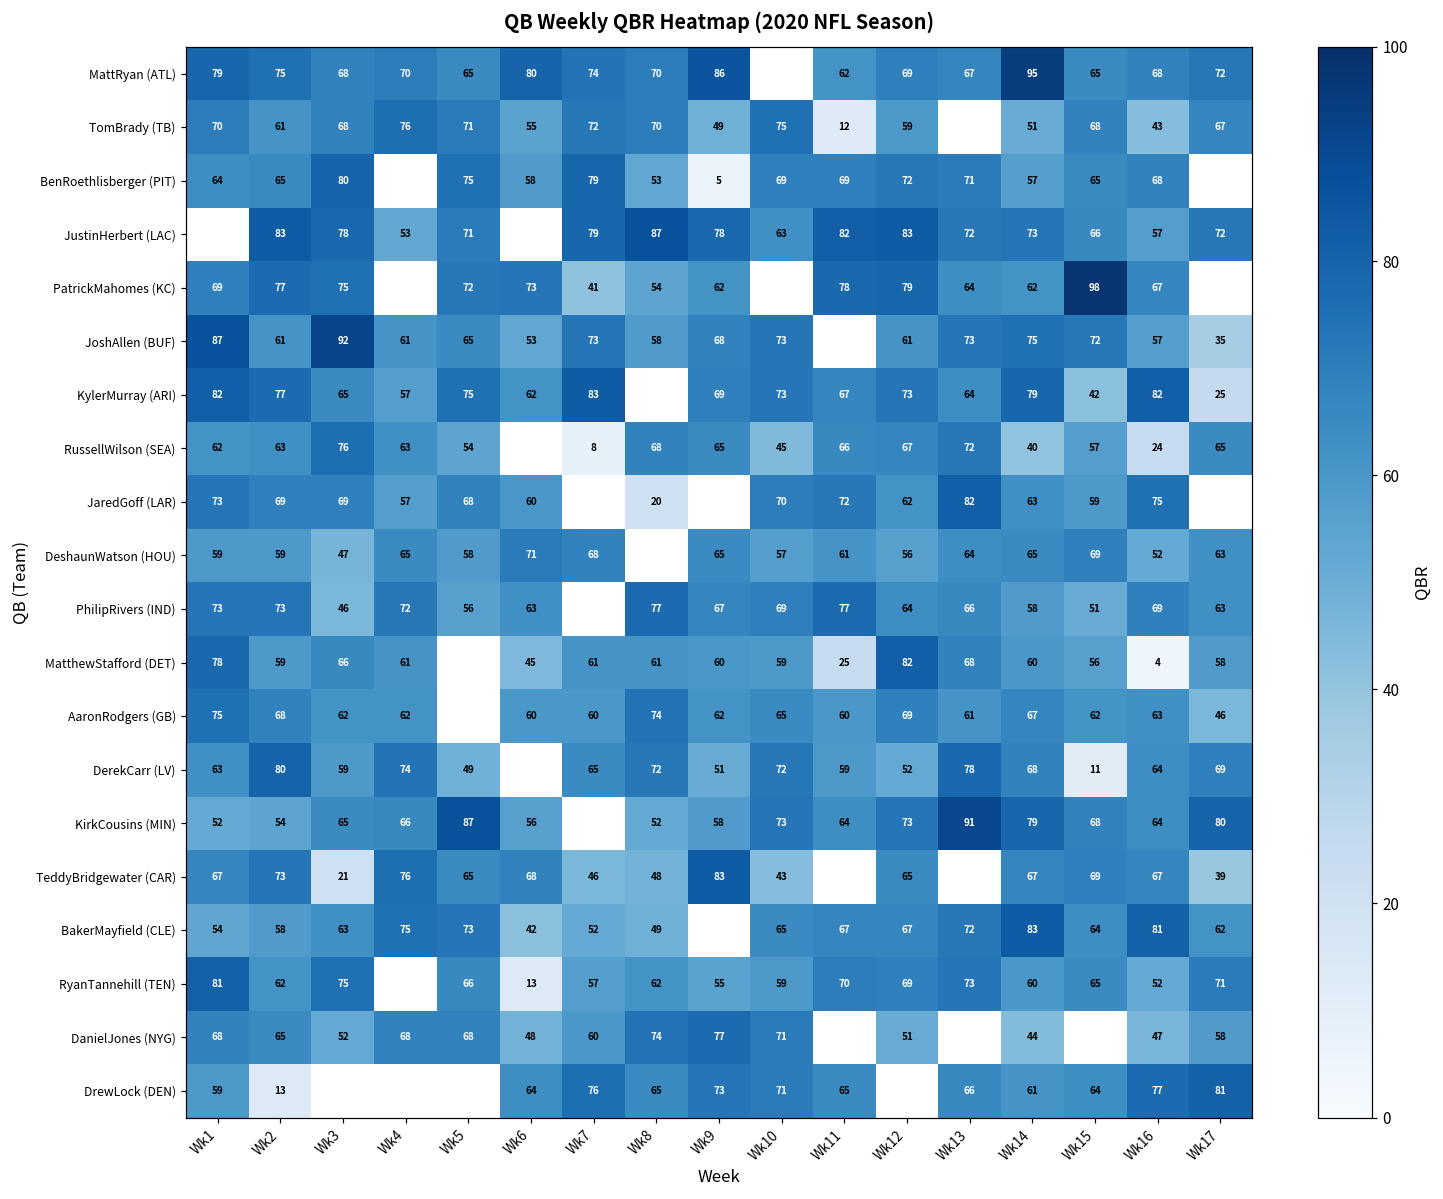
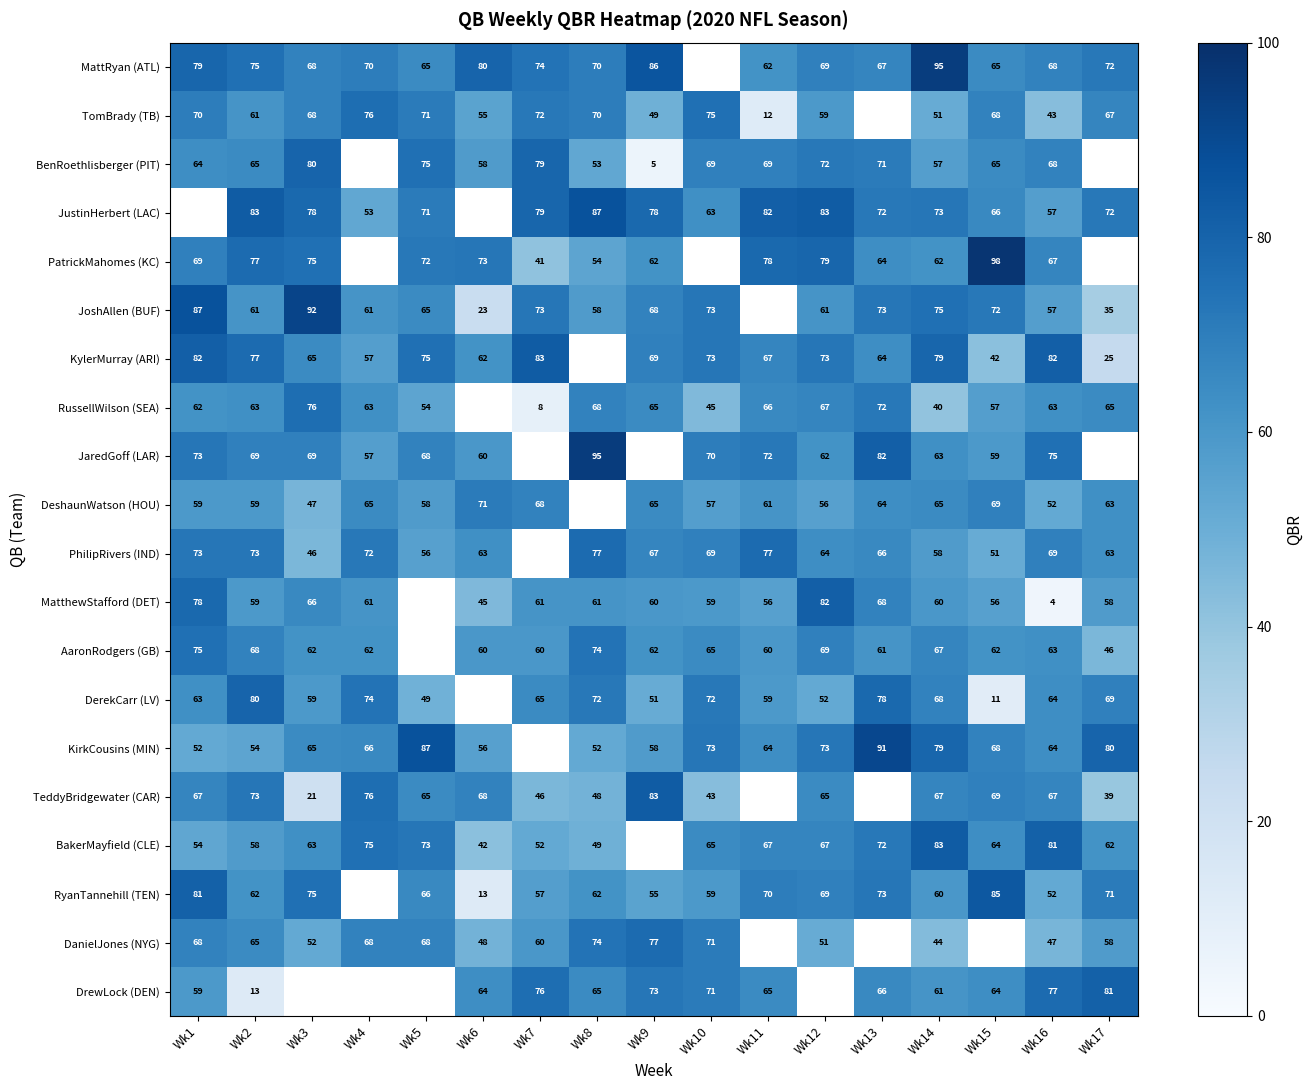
JoshAllen (BUF), Wk6: 53 -> 23
RussellWilson (SEA), Wk16: 24 -> 63
JaredGoff (LAR), Wk8: 20 -> 95
MatthewStafford (DET), Wk11: 25 -> 56
RyanTannehill (TEN), Wk15: 65 -> 85
